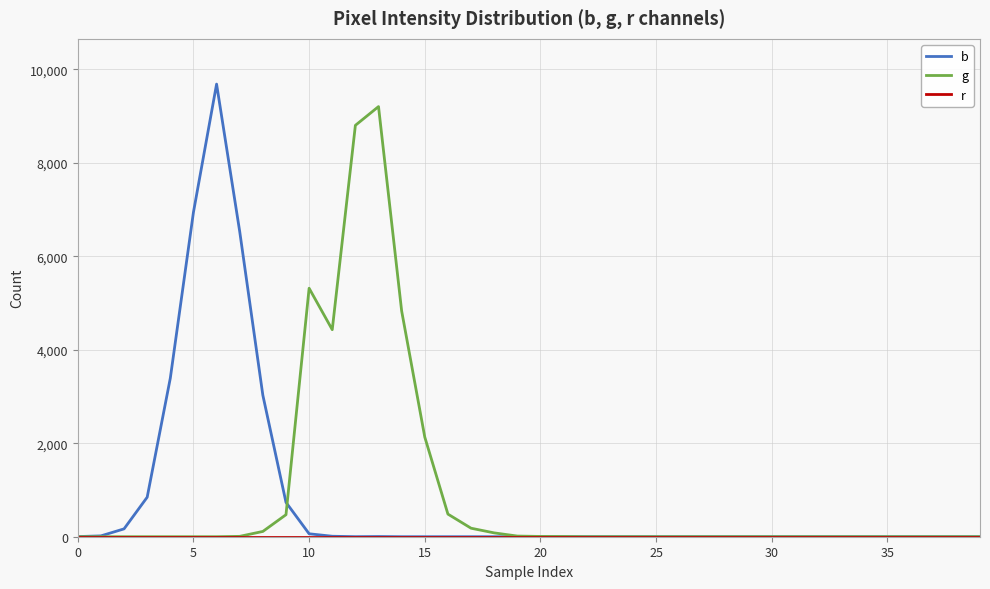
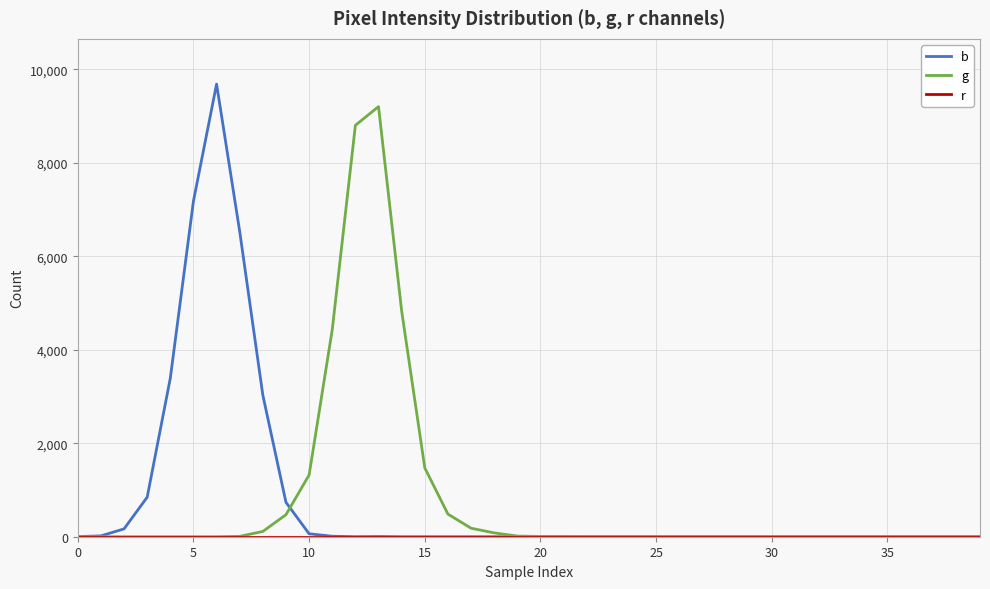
b, 5: 6,900 -> 7,200
g, 10: 5,300 -> 1,300
g, 15: 2,100 -> 1,500
